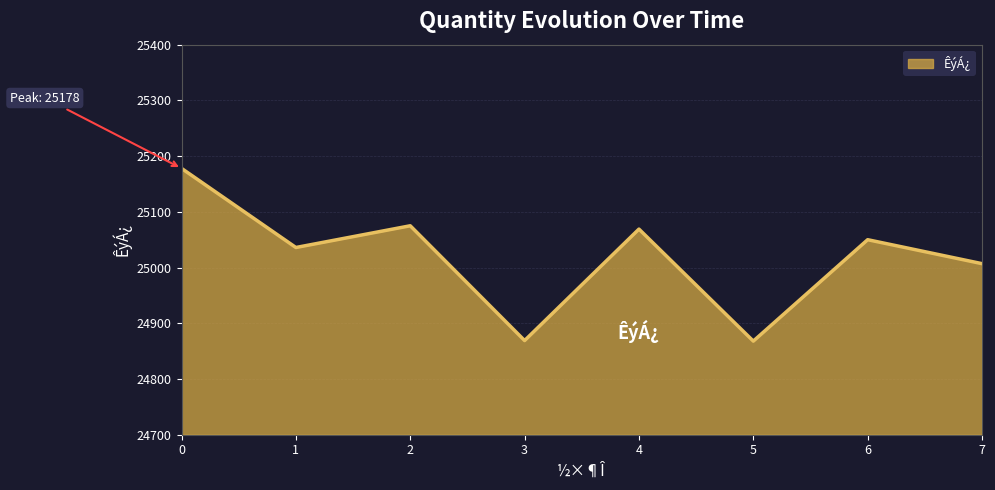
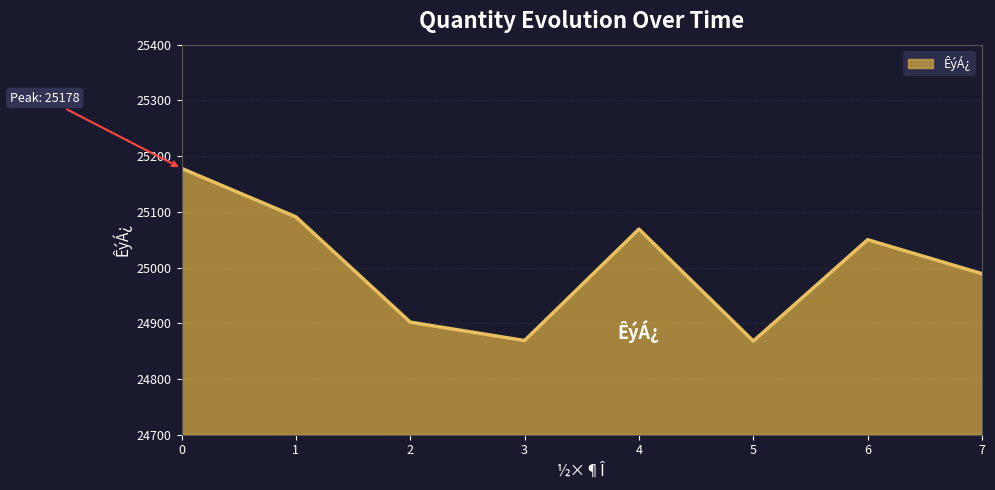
1: 25040 -> 25090
2: 25080 -> 24900
7: 25010 -> 24990
